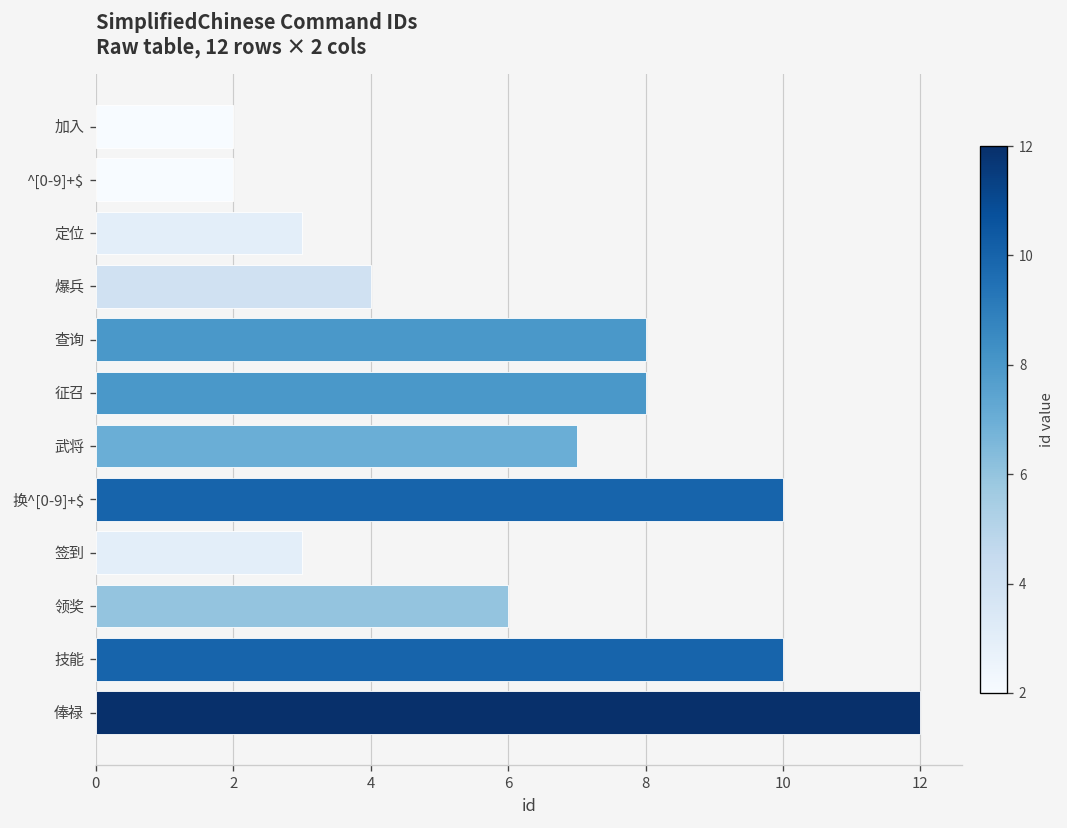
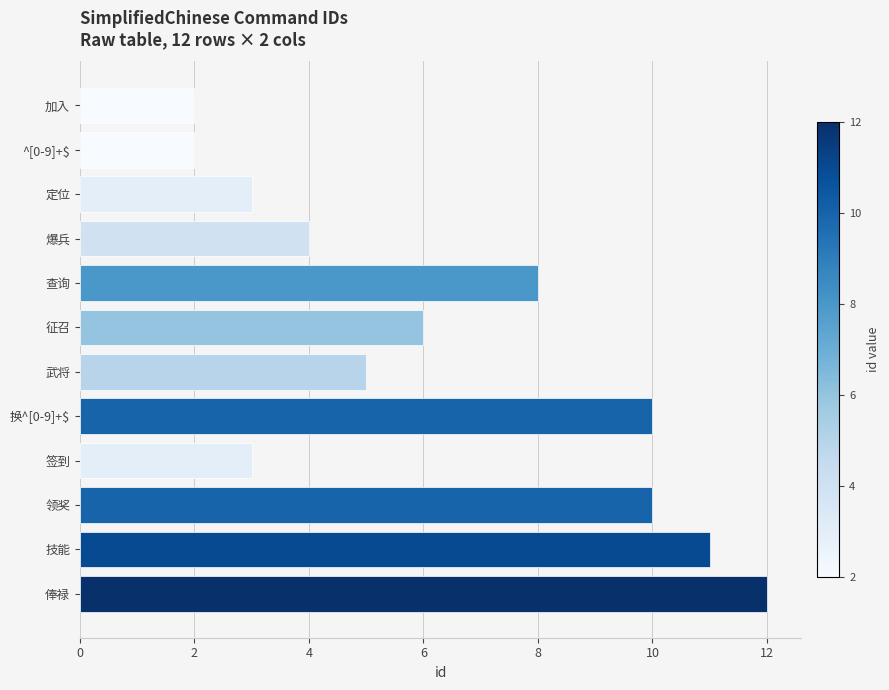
征召: 8 -> 6
武将: 7 -> 5
领奖: 6 -> 10
技能: 10 -> 11
